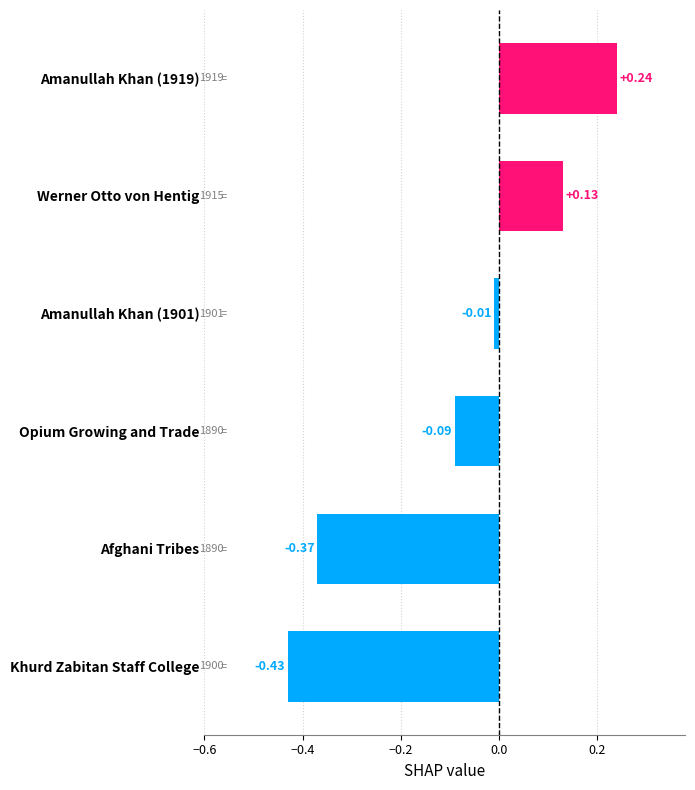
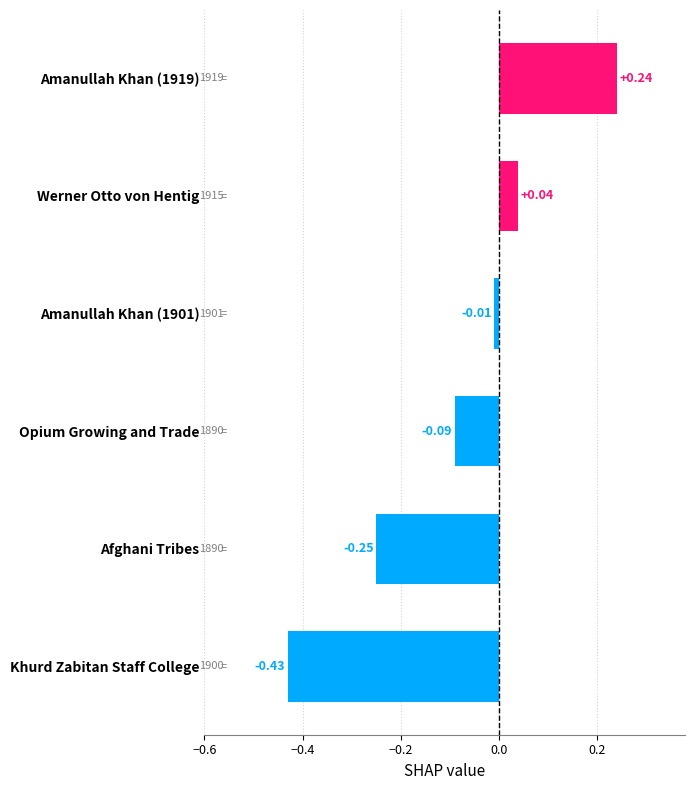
Werner Otto von Hentig: +0.13 -> +0.04
Afghani Tribes: -0.37 -> -0.25
